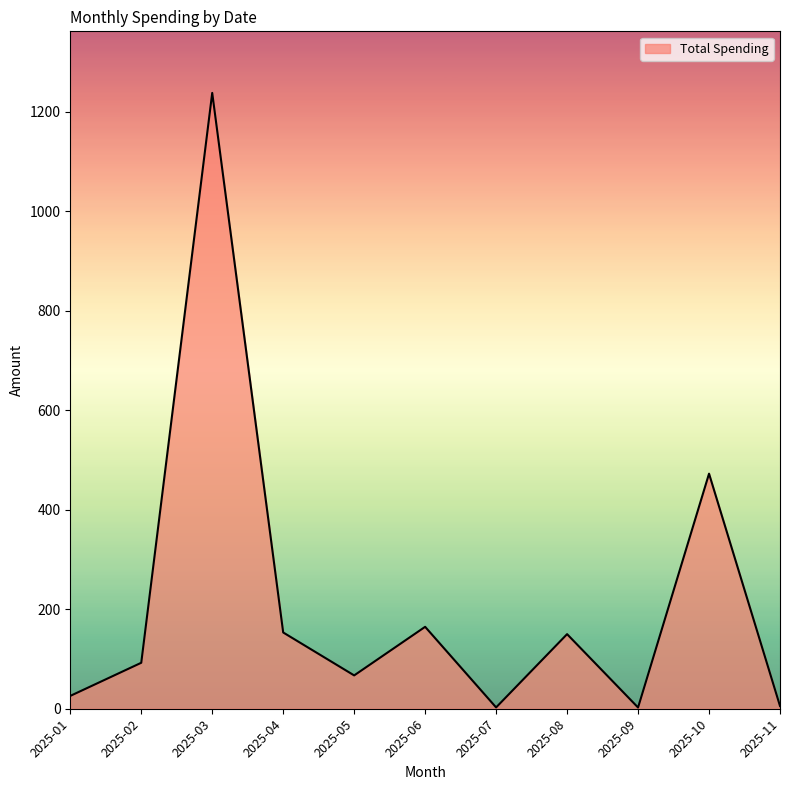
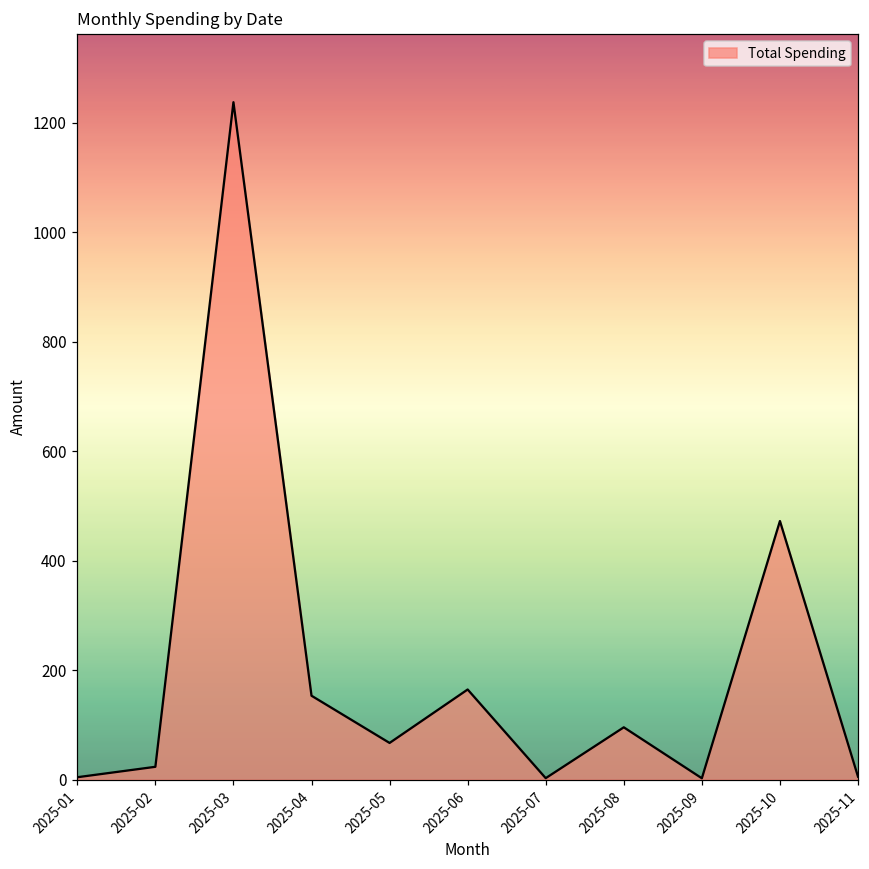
2025-01: 30 -> 0
2025-02: 90 -> 20
2025-08: 150 -> 100
